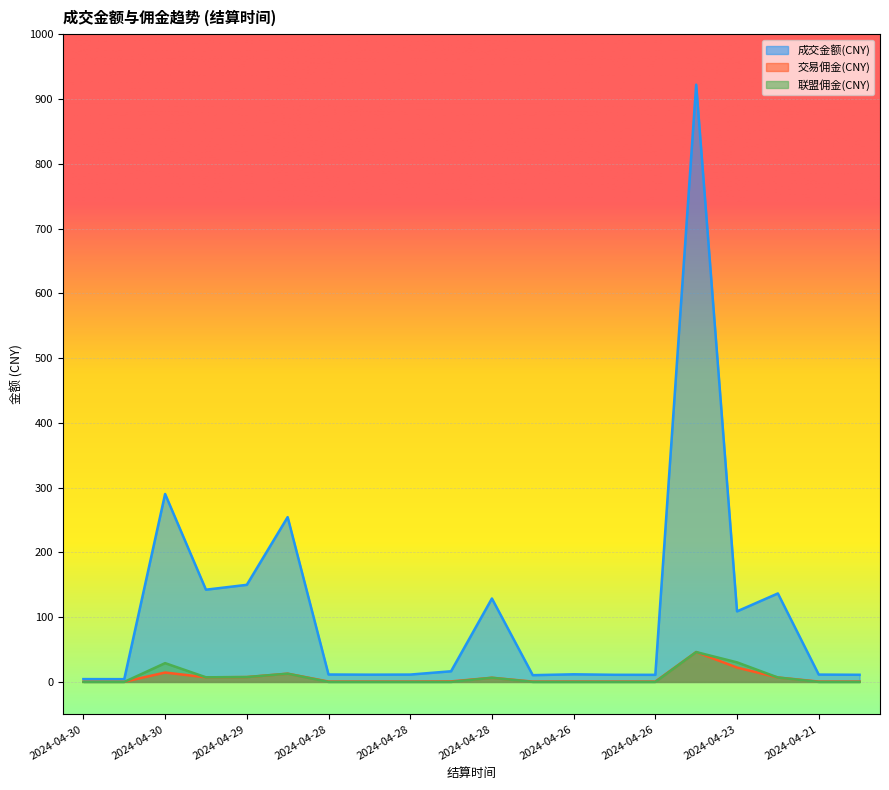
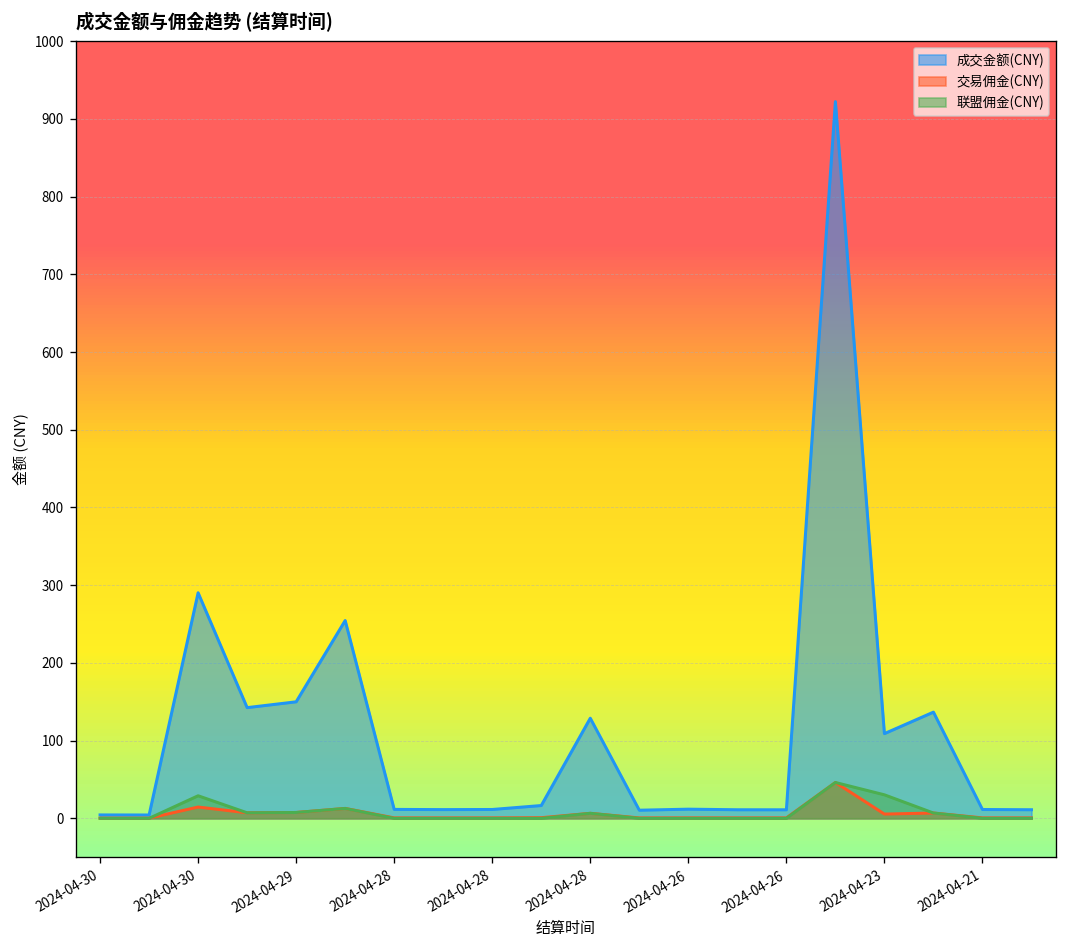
交易佣金(CNY), 2024-04-23: 20 -> 10
